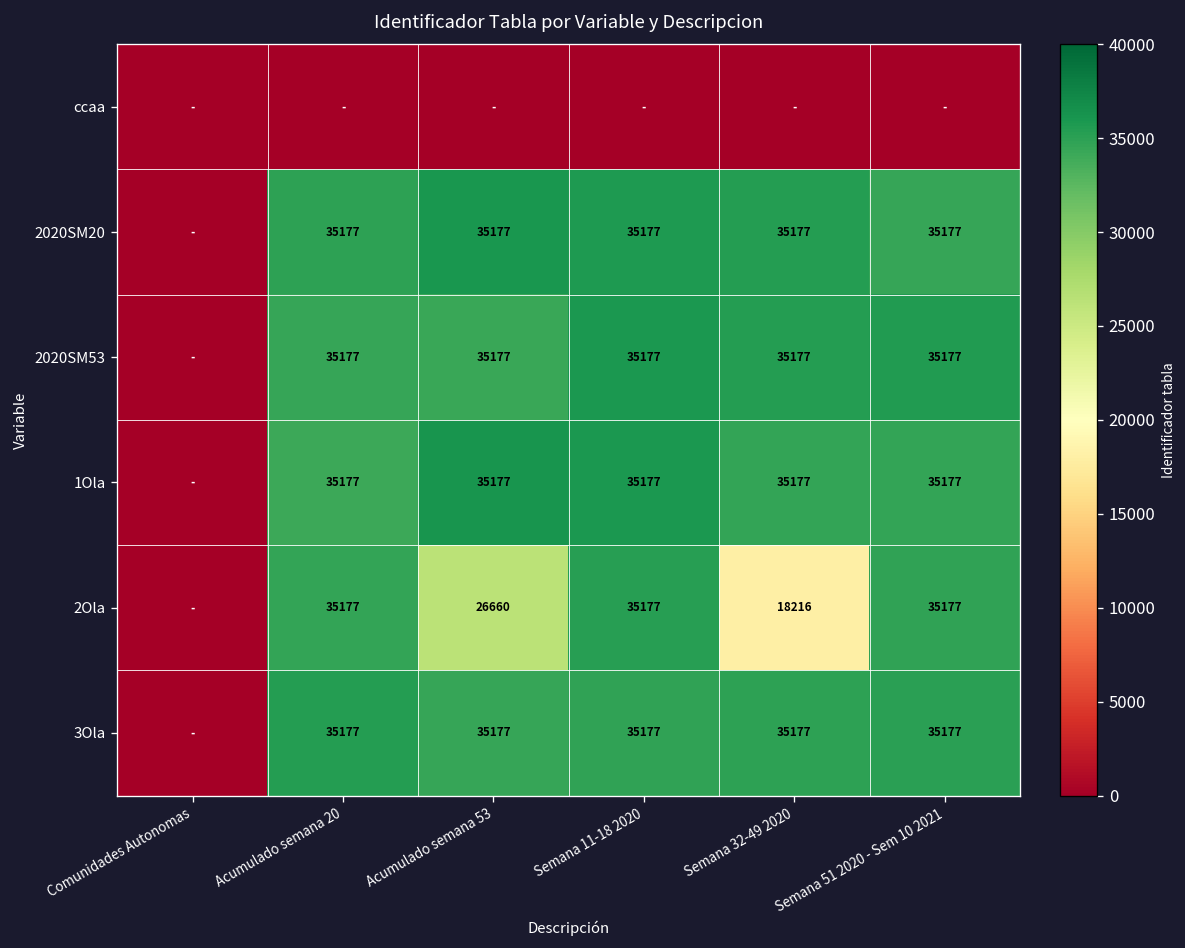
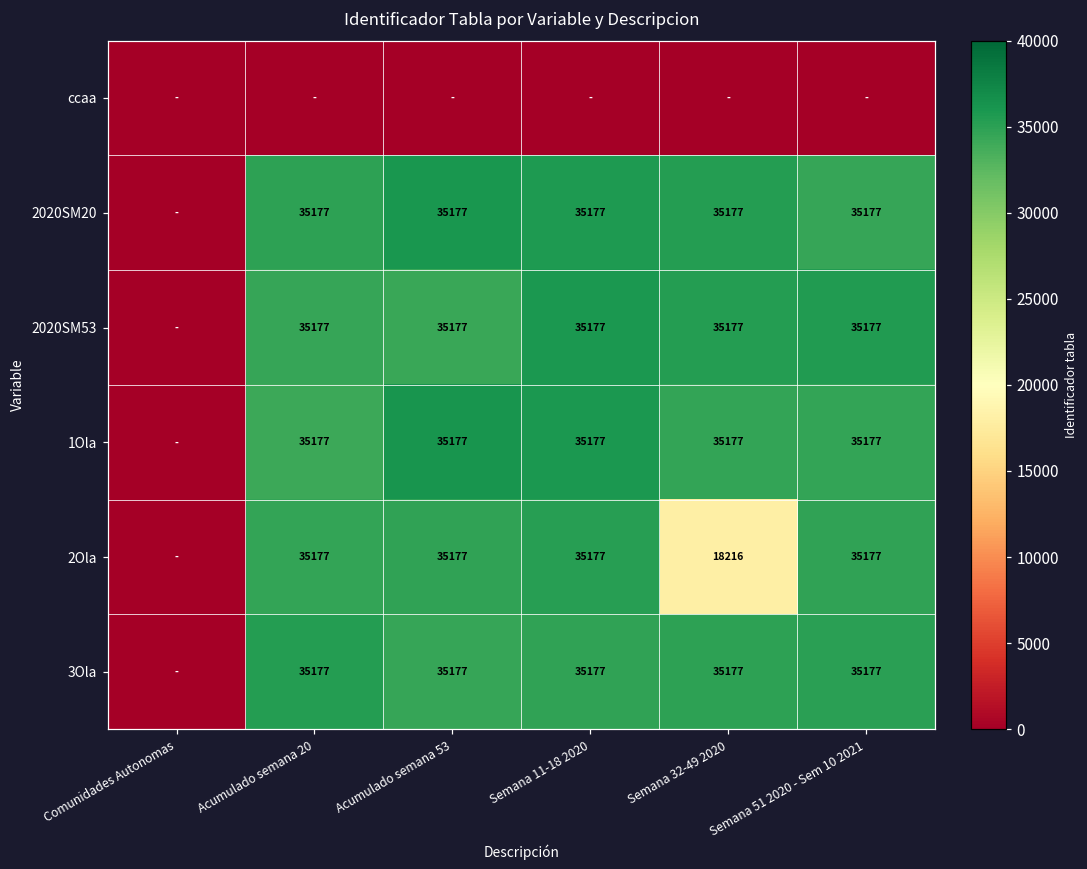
2Ola, Acumulado semana 53: 26660 -> 35177
